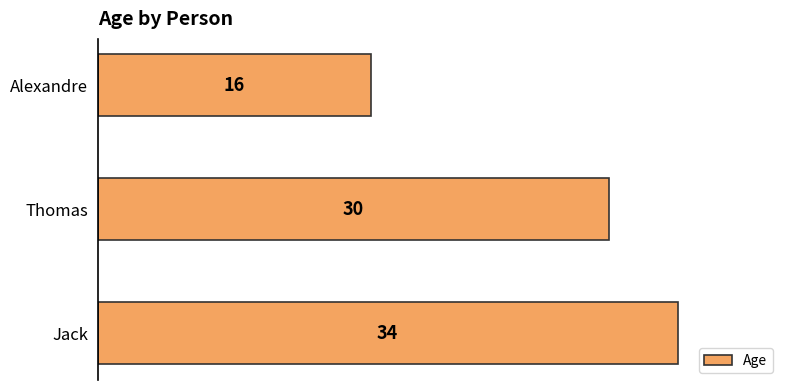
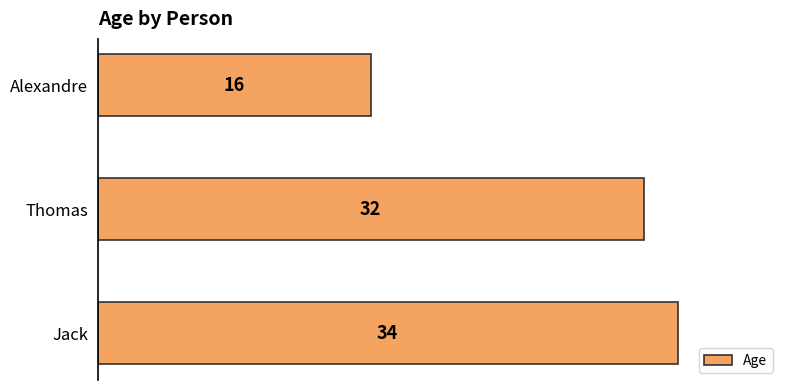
Thomas: 30 -> 32
